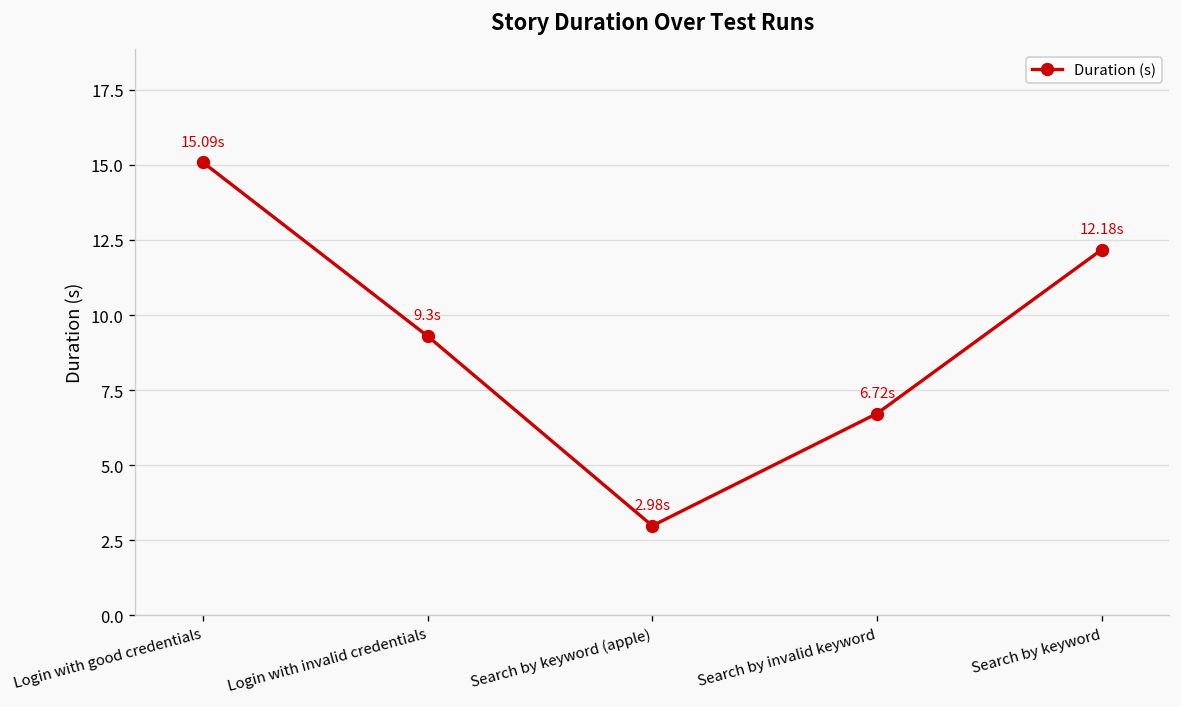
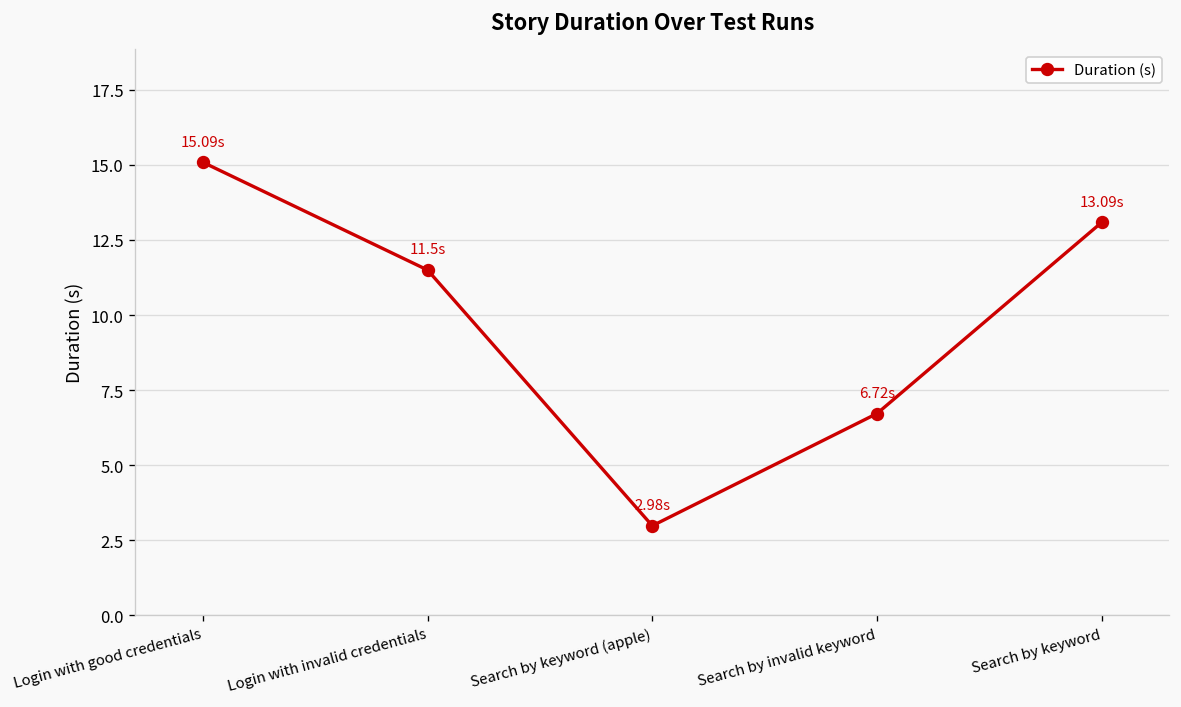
Login with invalid credentials: 9.3s -> 11.5s
Search by keyword: 12.18s -> 13.09s
